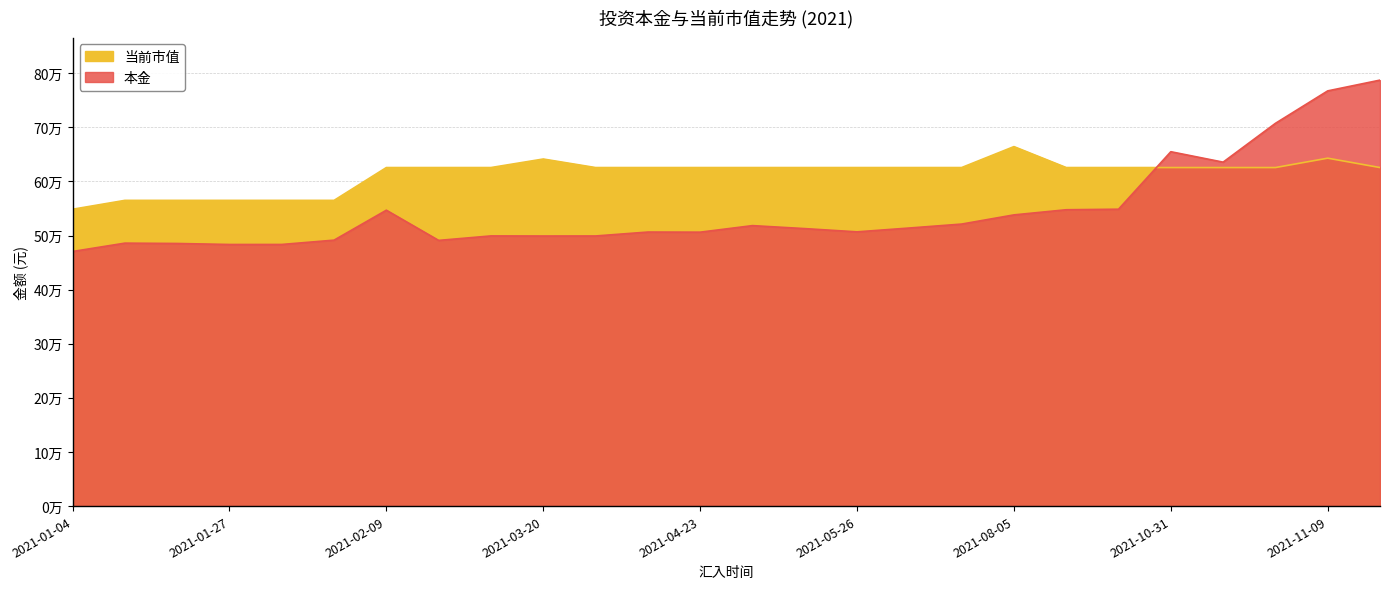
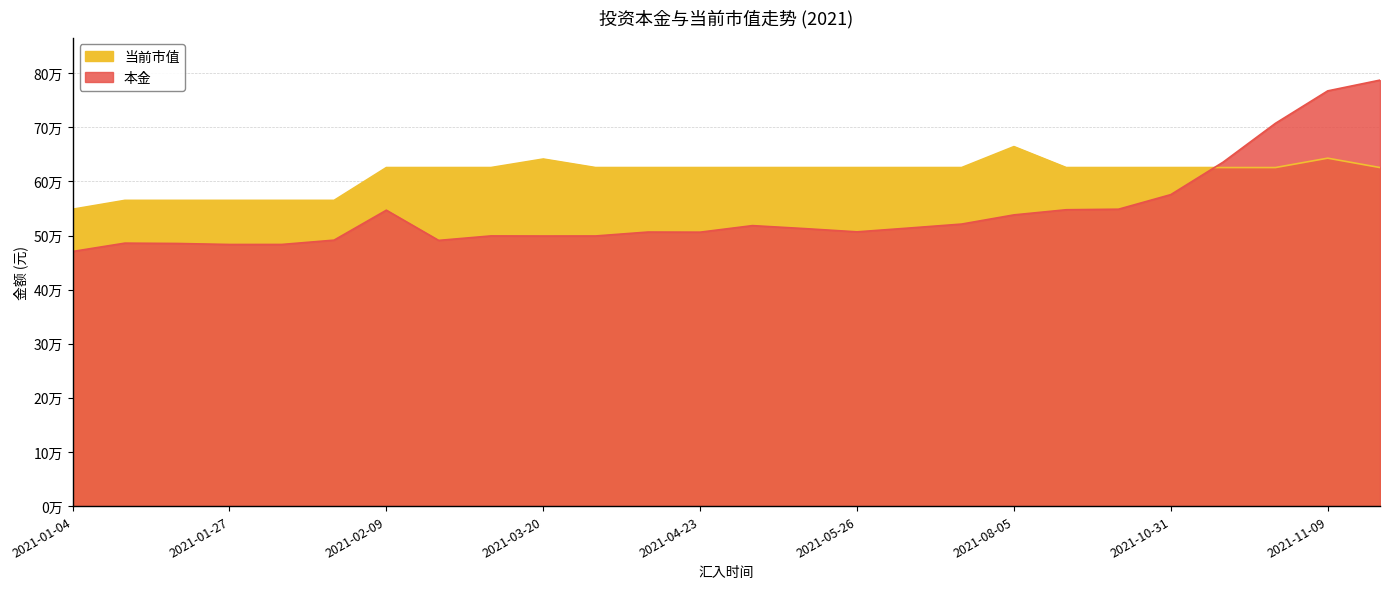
本金, 2021-10-31: 65万 -> 58万
